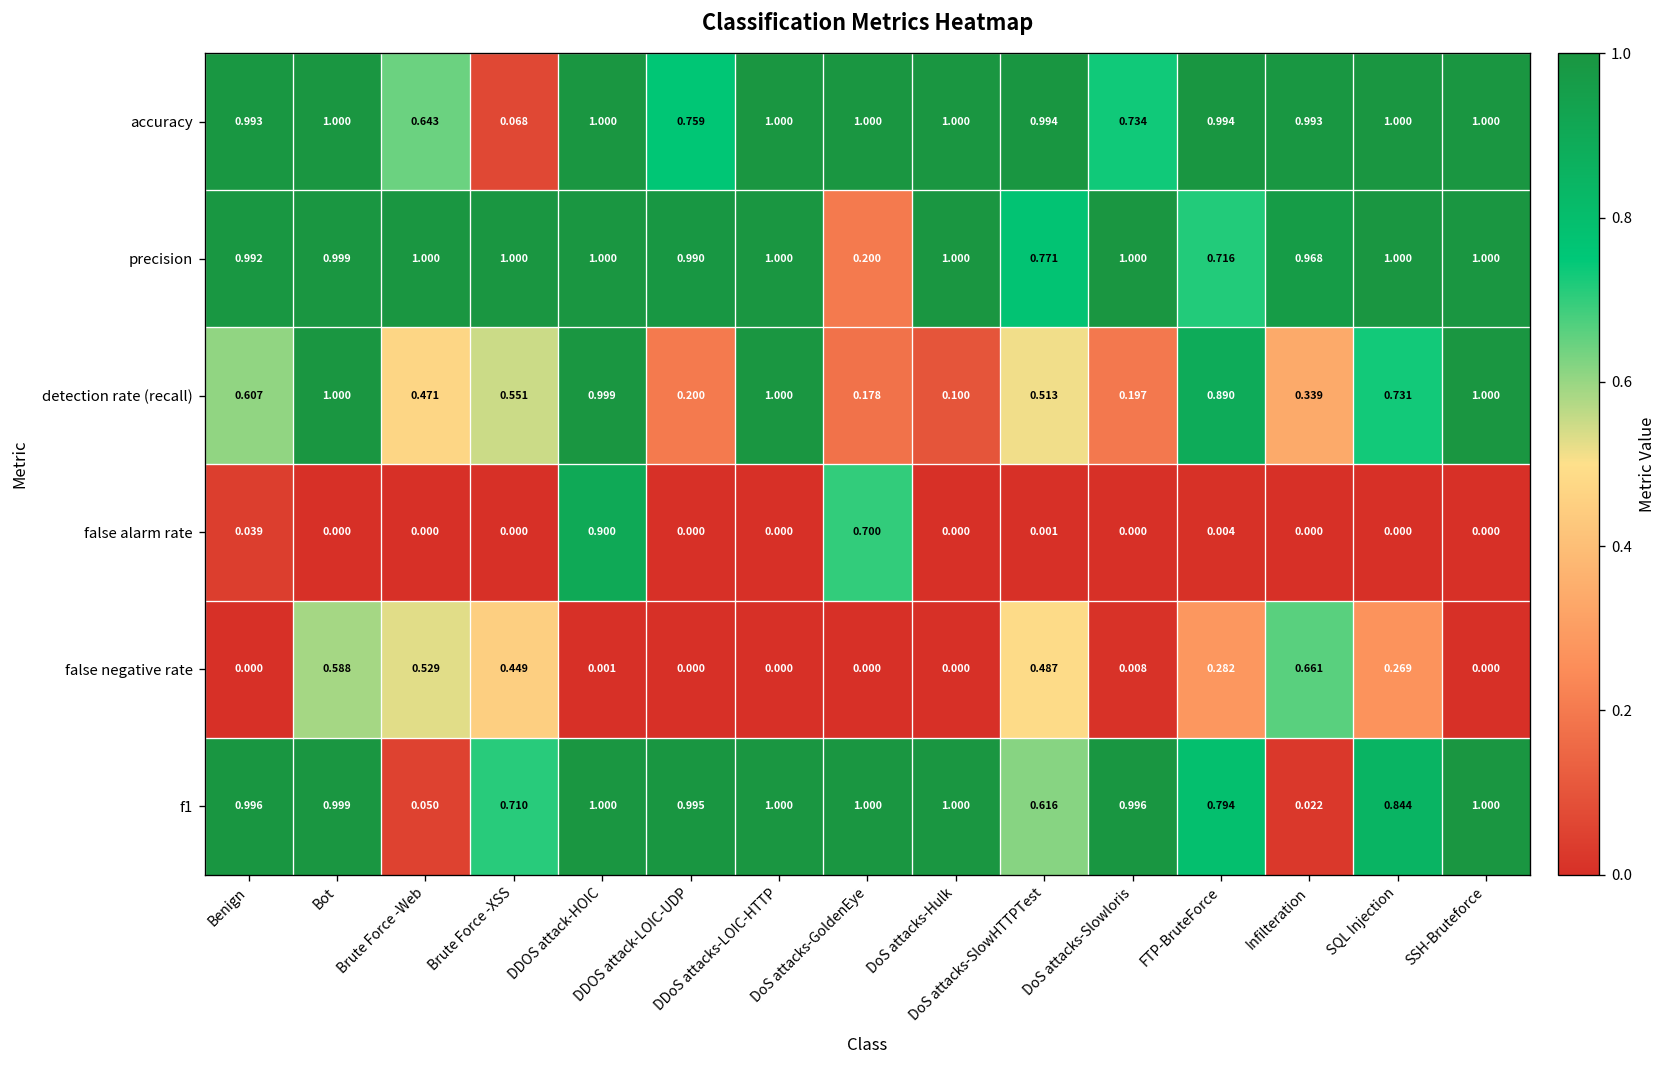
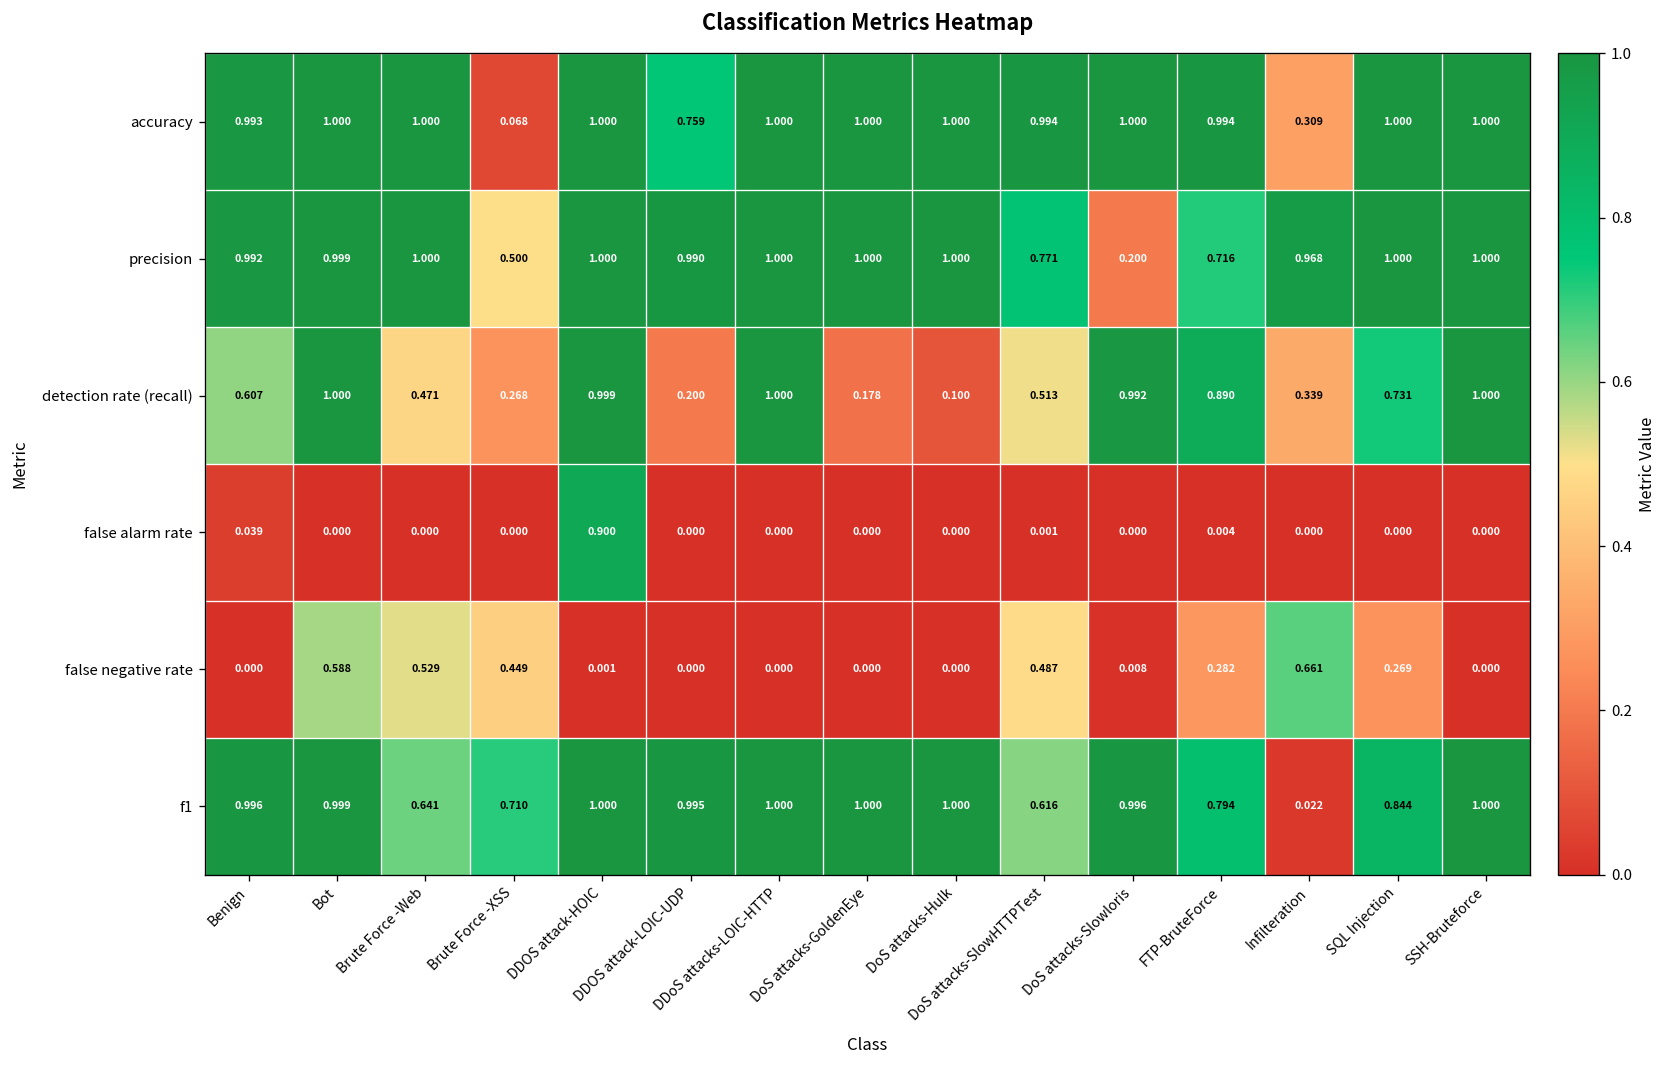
accuracy, Brute Force -Web: 0.643 -> 1.000
accuracy, DoS attacks-Slowloris: 0.734 -> 1.000
accuracy, Infilteration: 0.993 -> 0.309
precision, Brute Force -XSS: 1.000 -> 0.500
precision, DoS attacks-GoldenEye: 0.200 -> 1.000
precision, DoS attacks-Slowloris: 1.000 -> 0.200
detection rate (recall), Brute Force -XSS: 0.551 -> 0.268
detection rate (recall), DoS attacks-Slowloris: 0.197 -> 0.992
false alarm rate, DoS attacks-GoldenEye: 0.700 -> 0.000
f1, Brute Force -Web: 0.050 -> 0.641
